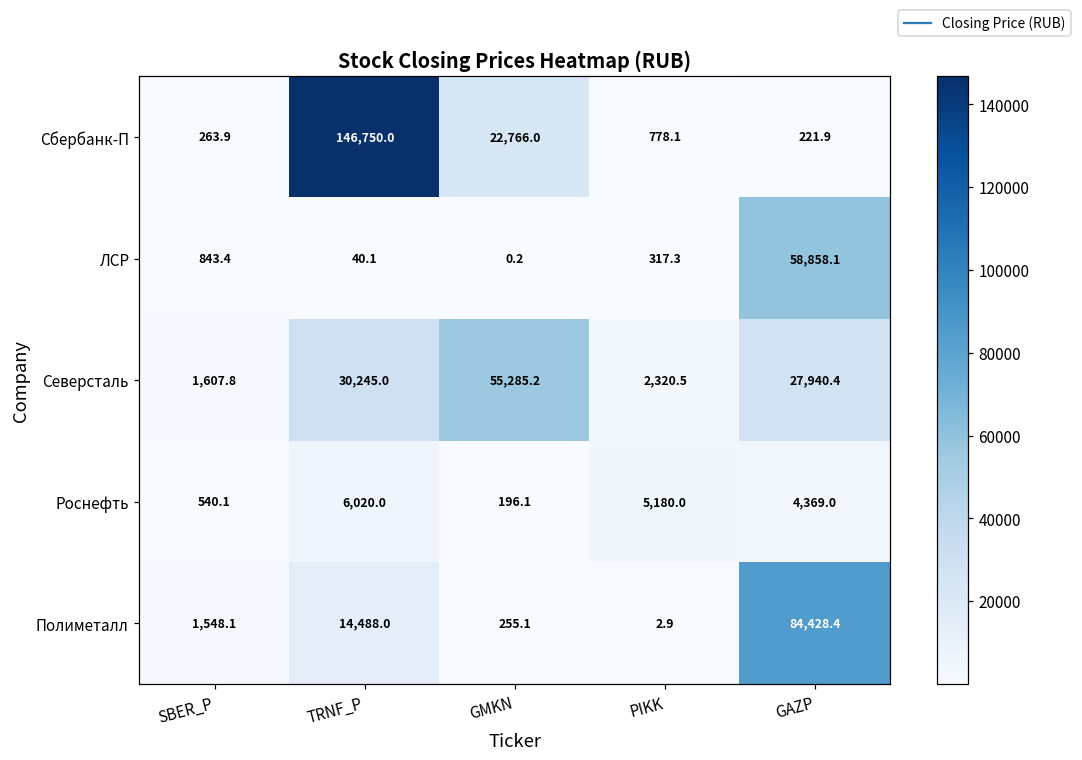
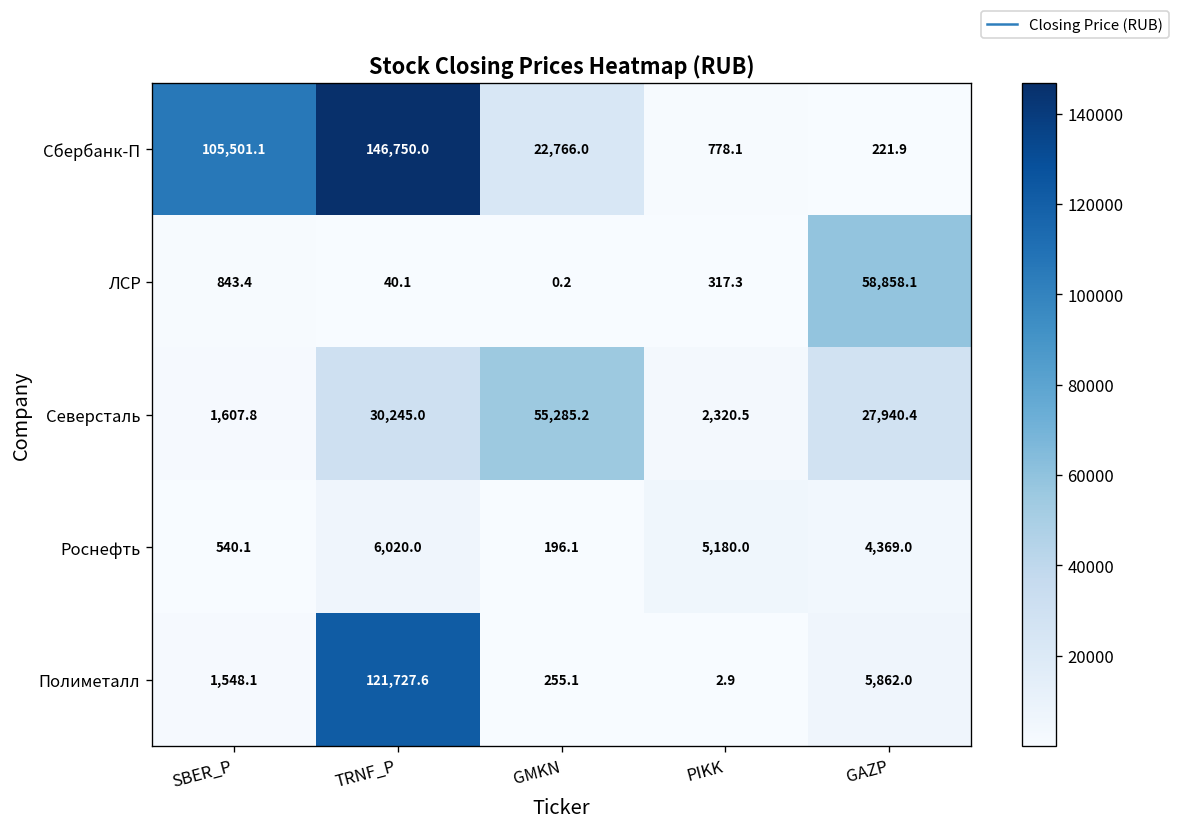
Сбербанк-П, SBER_P: 263.9 -> 105,501.1
Полиметалл, TRNF_P: 14,488.0 -> 121,727.6
Полиметалл, GAZP: 84,428.4 -> 5,862.0
